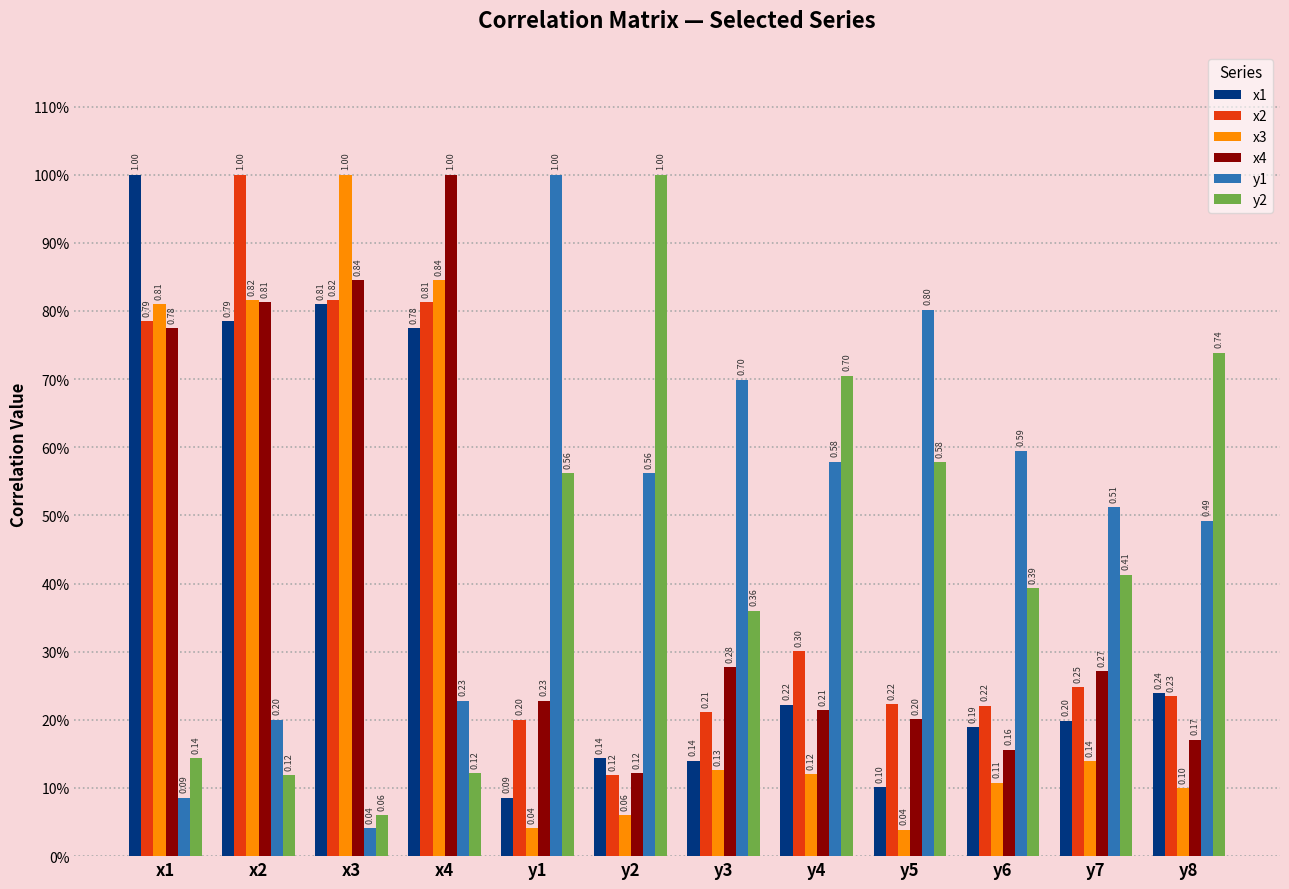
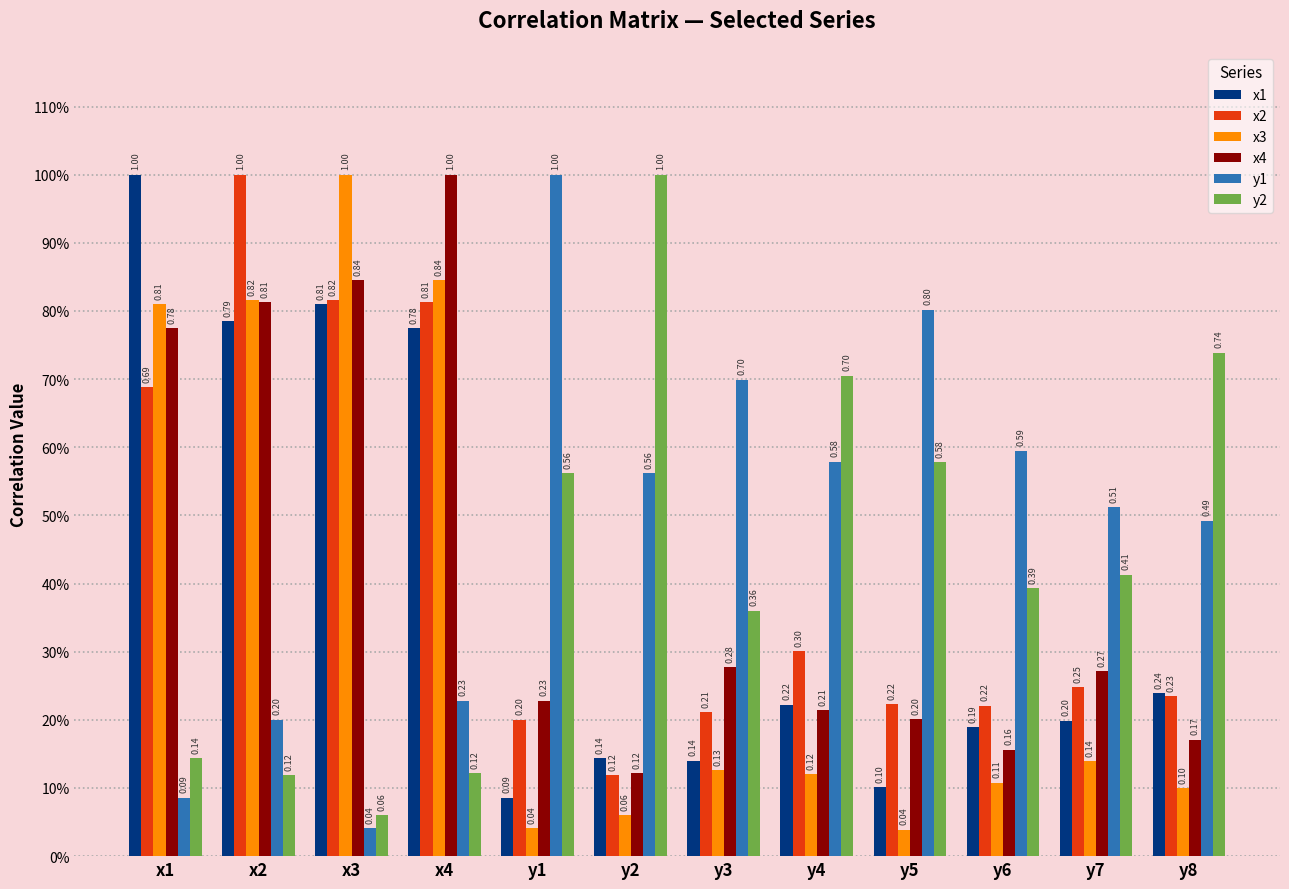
x2, x1: 0.79 -> 0.69
